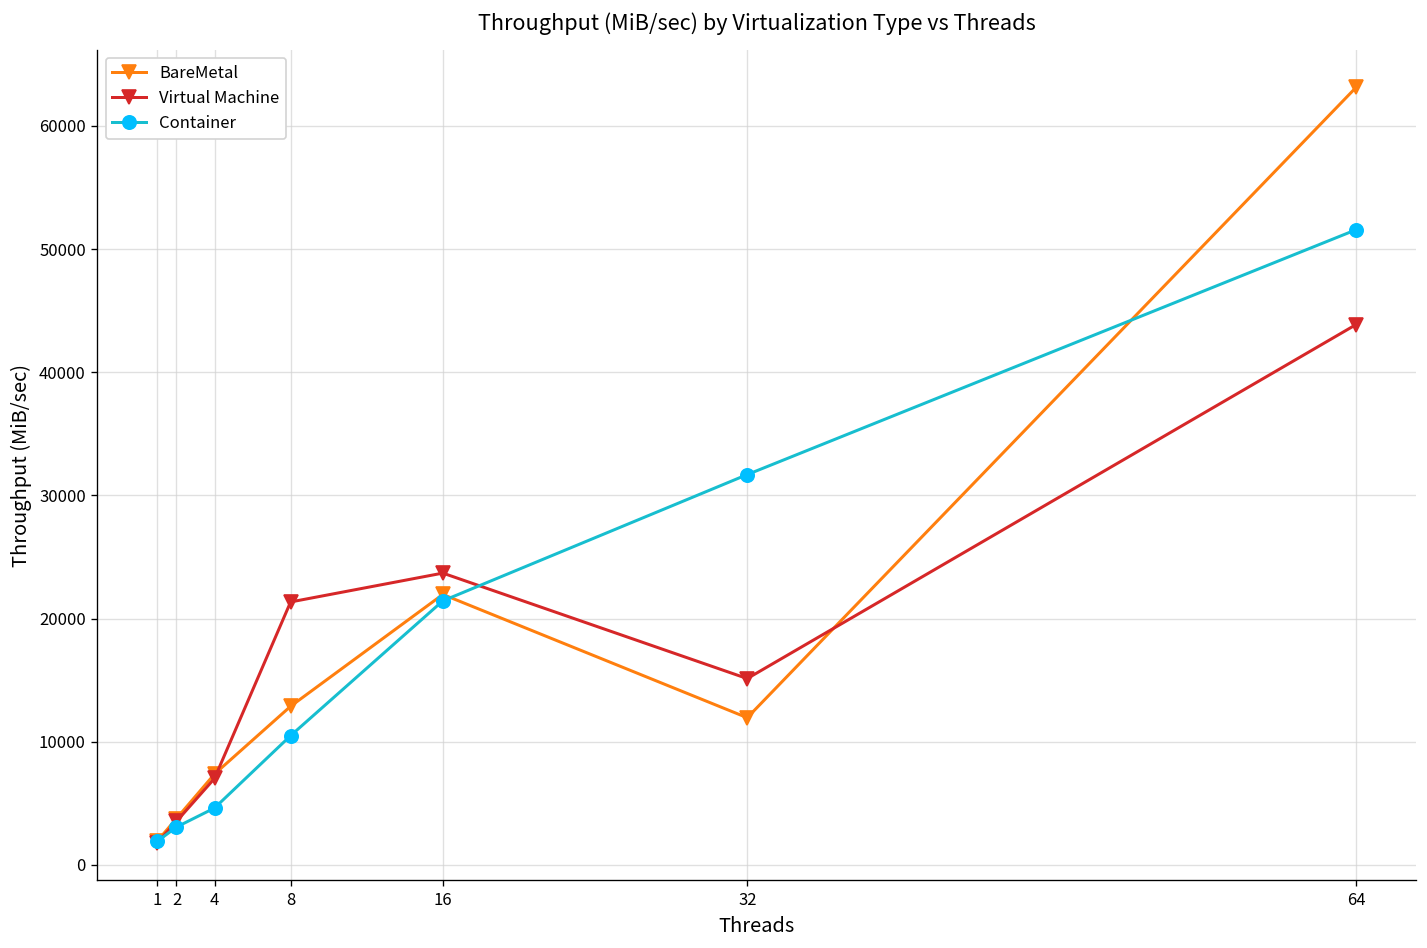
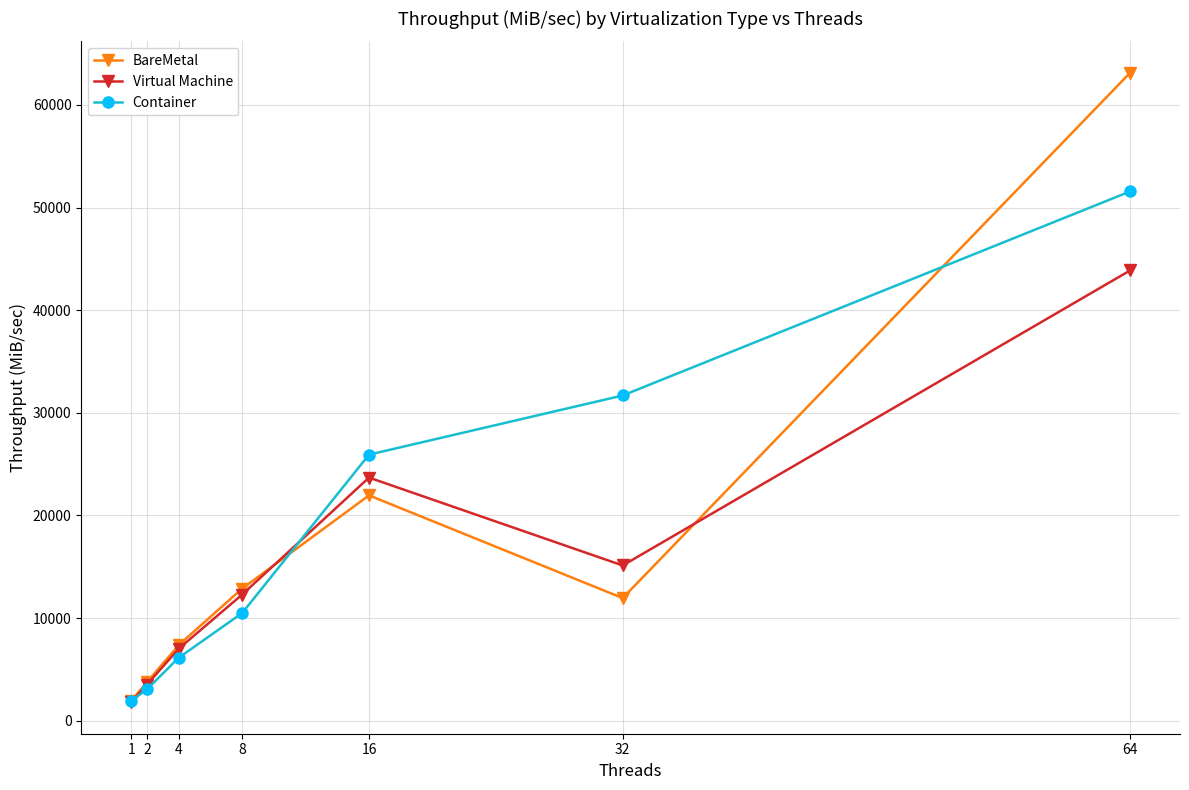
Container, 4: 4600 -> 6100
Virtual Machine, 8: 21400 -> 12300
Container, 16: 21400 -> 25900
